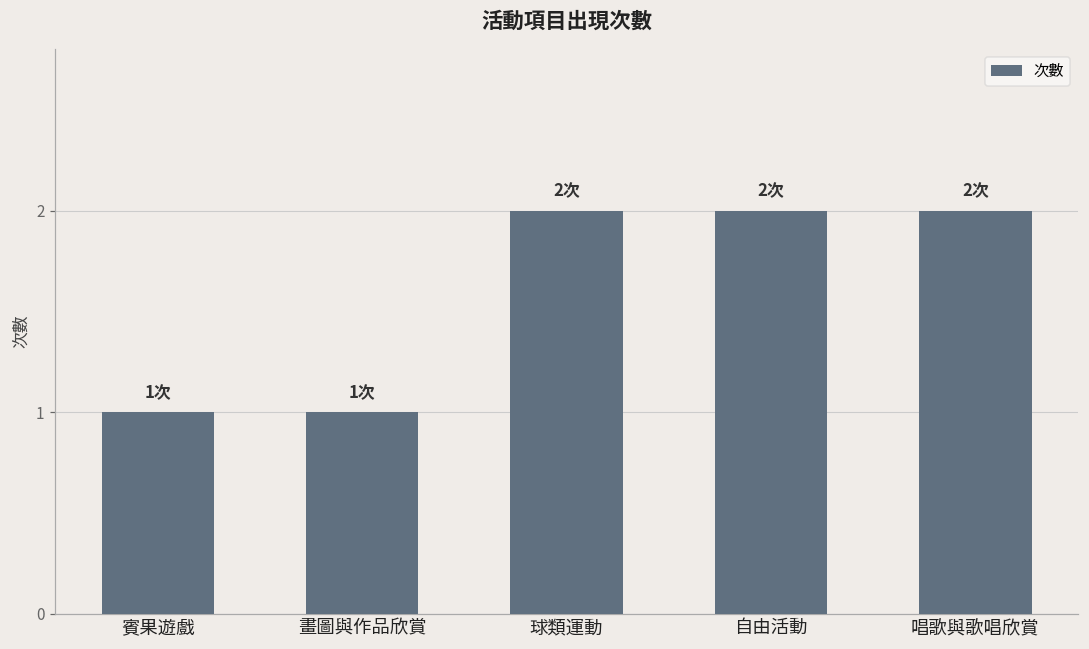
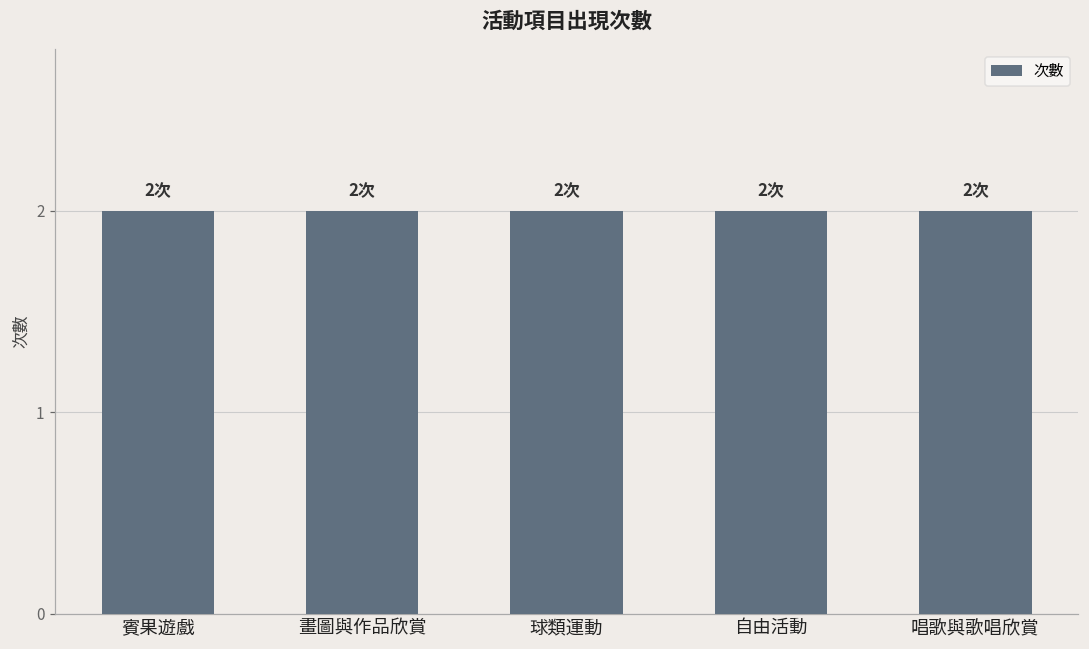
賓果遊戲: 1次 -> 2次
畫圖與作品欣賞: 1次 -> 2次
